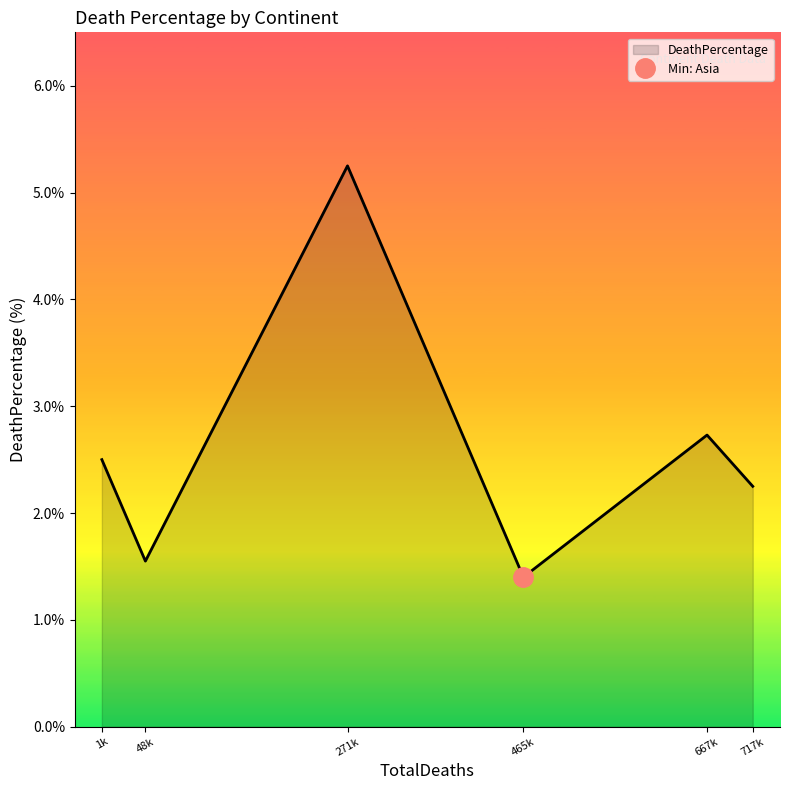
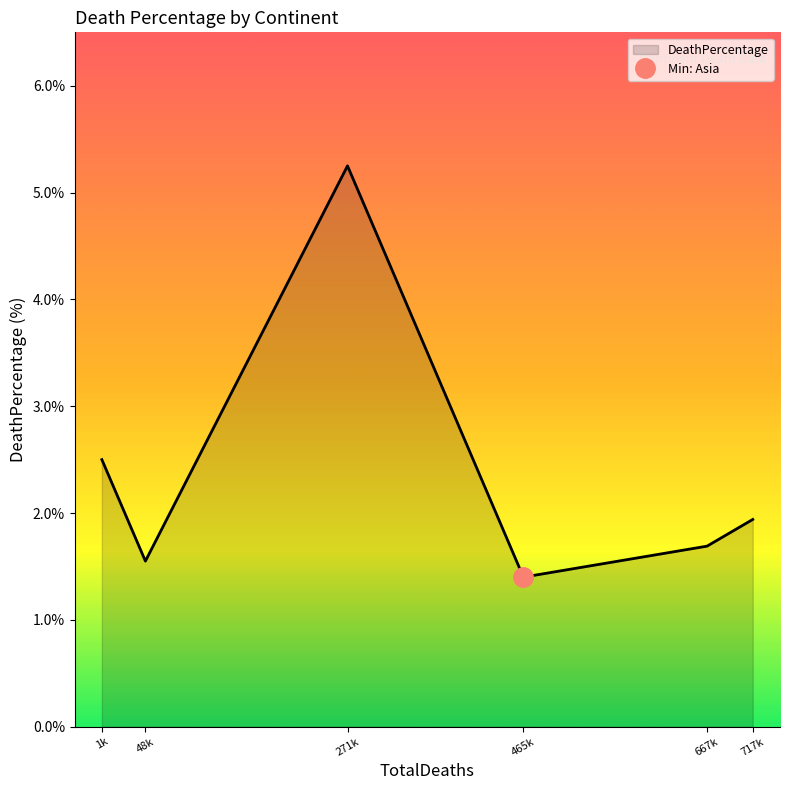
DeathPercentage, 667k: 2.73% -> 1.69%
DeathPercentage, 717k: 2.25% -> 1.94%
